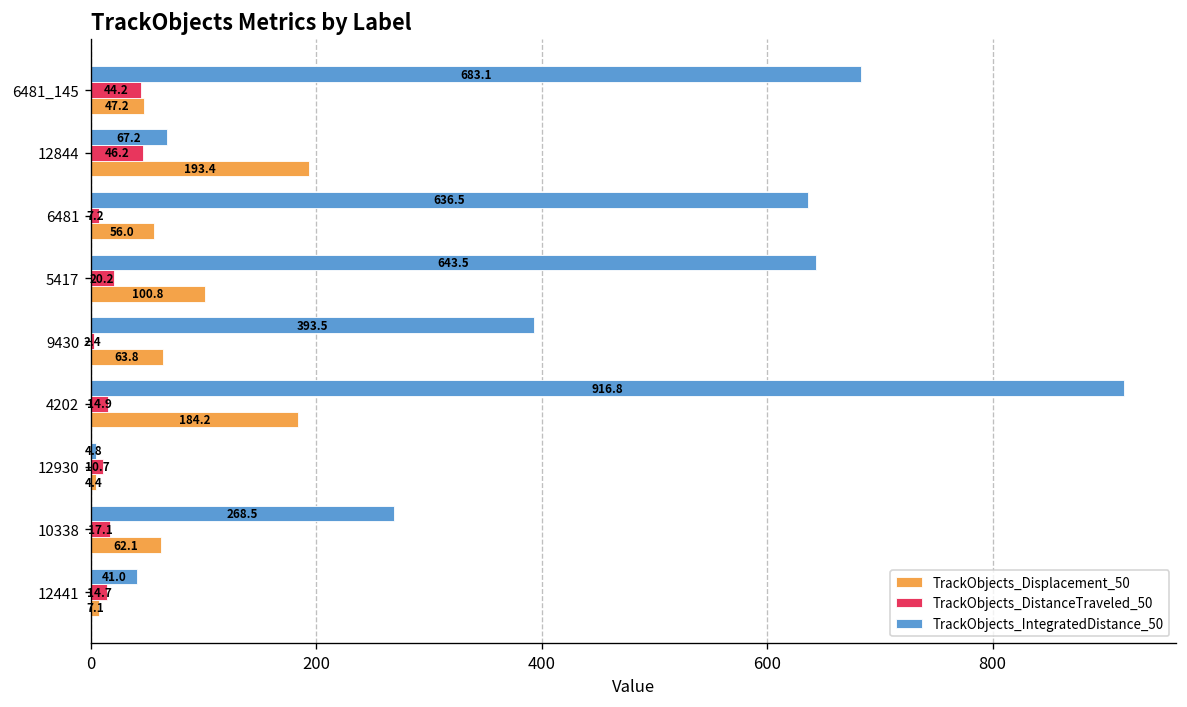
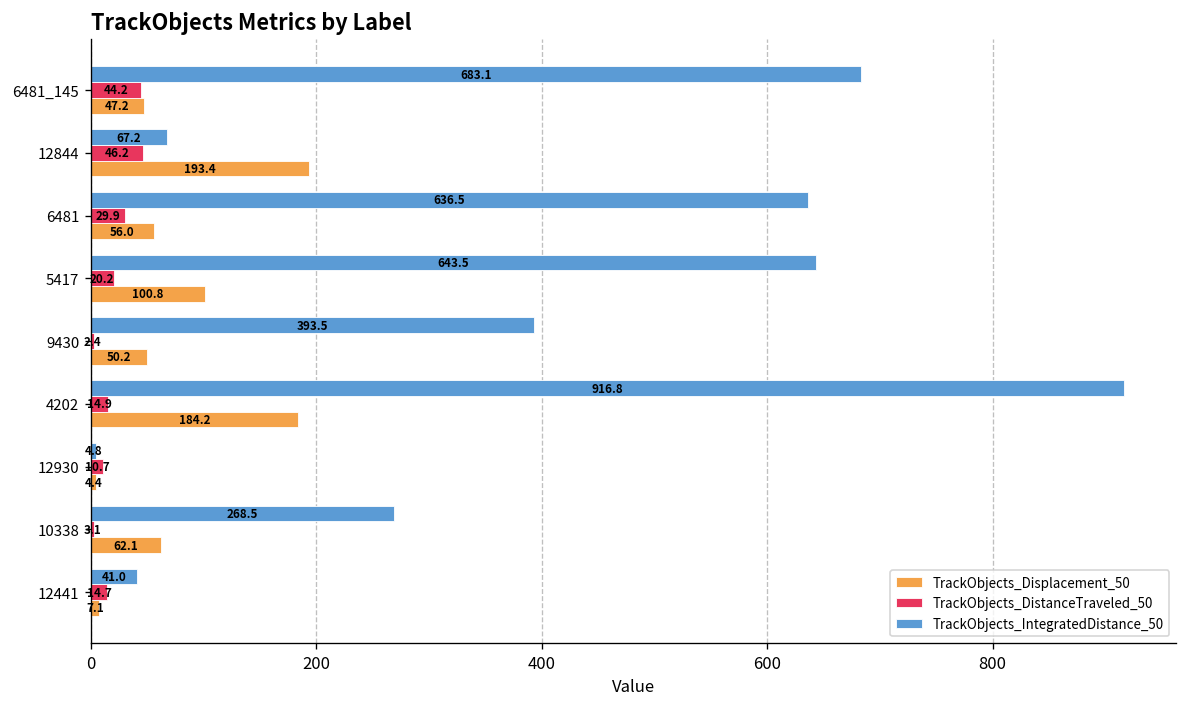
TrackObjects_DistanceTraveled_50, 6481: 7.2 -> 29.9
TrackObjects_Displacement_50, 9430: 63.8 -> 50.2
TrackObjects_DistanceTraveled_50, 10338: 17.1 -> 3.1
